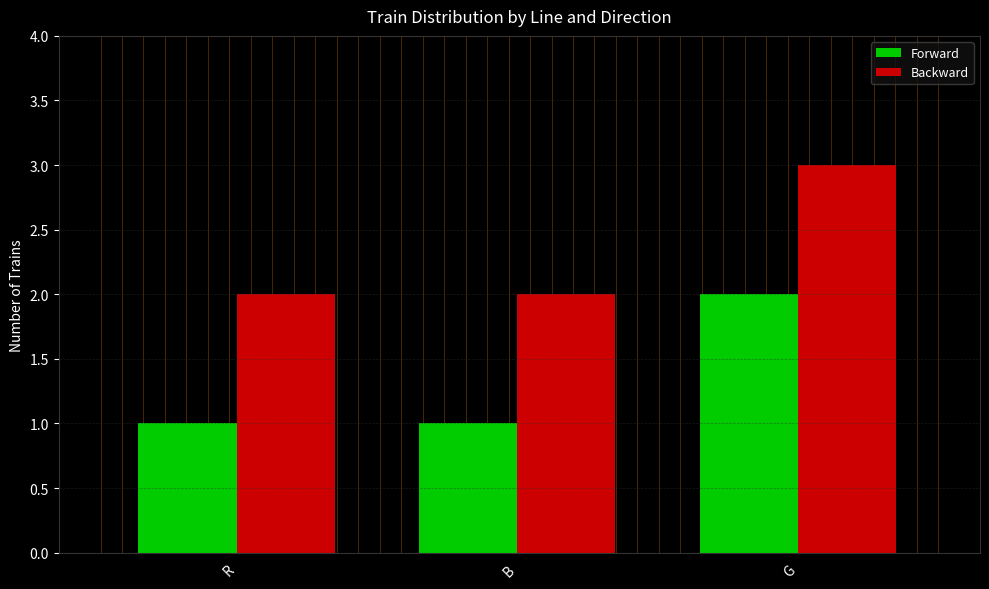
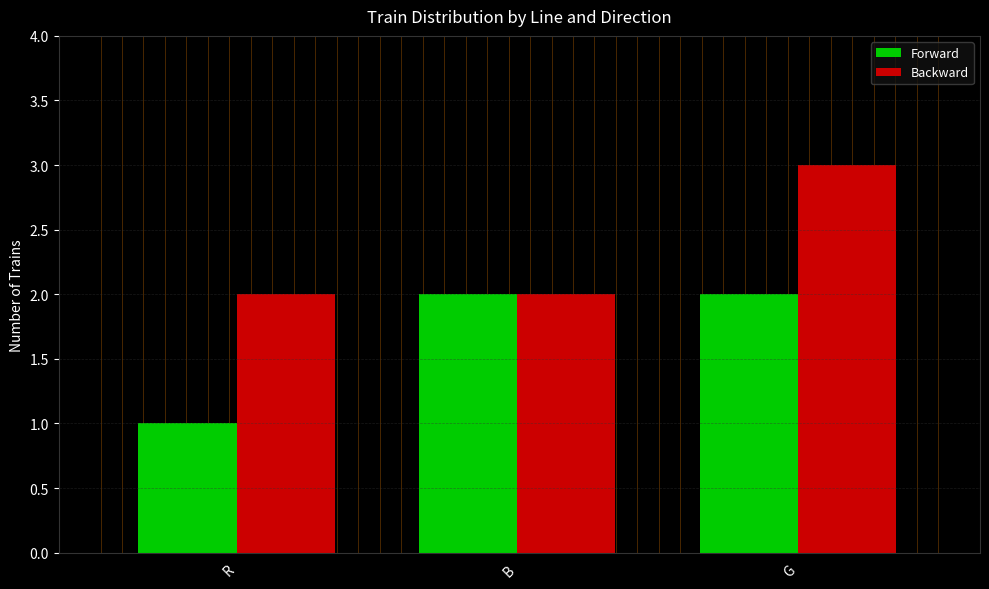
Forward, B: 1 -> 2
